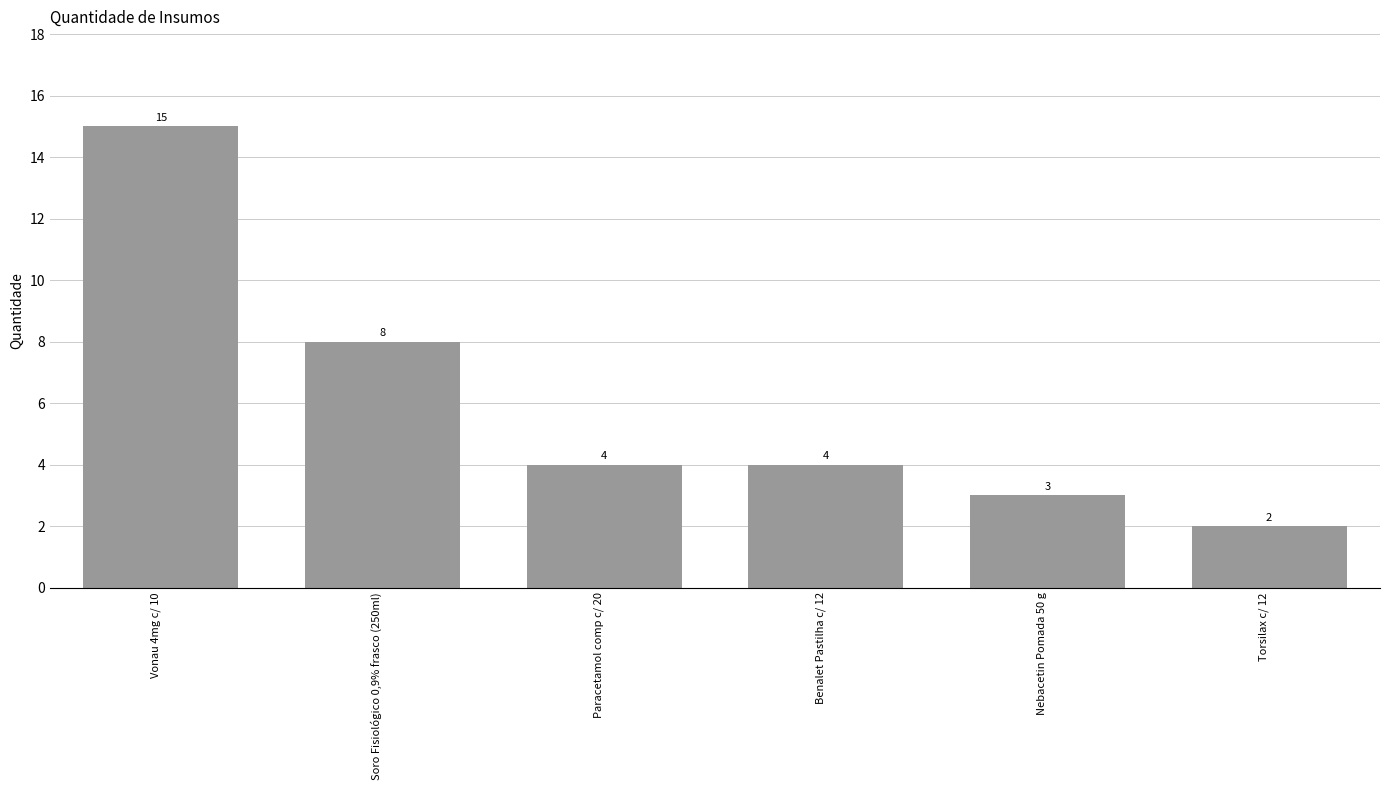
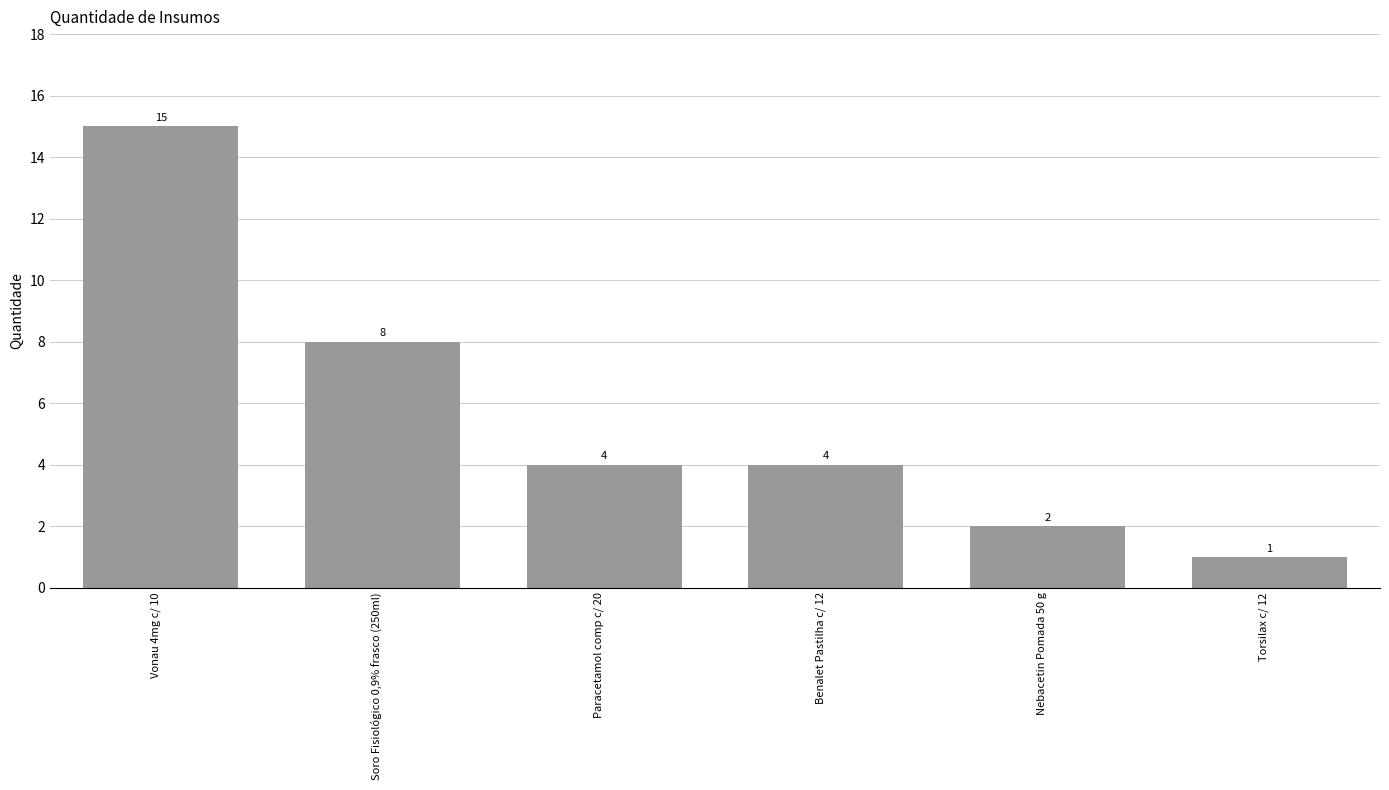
Nebacetin Pomada 50 g: 3 -> 2
Torsilax c/ 12: 2 -> 1
